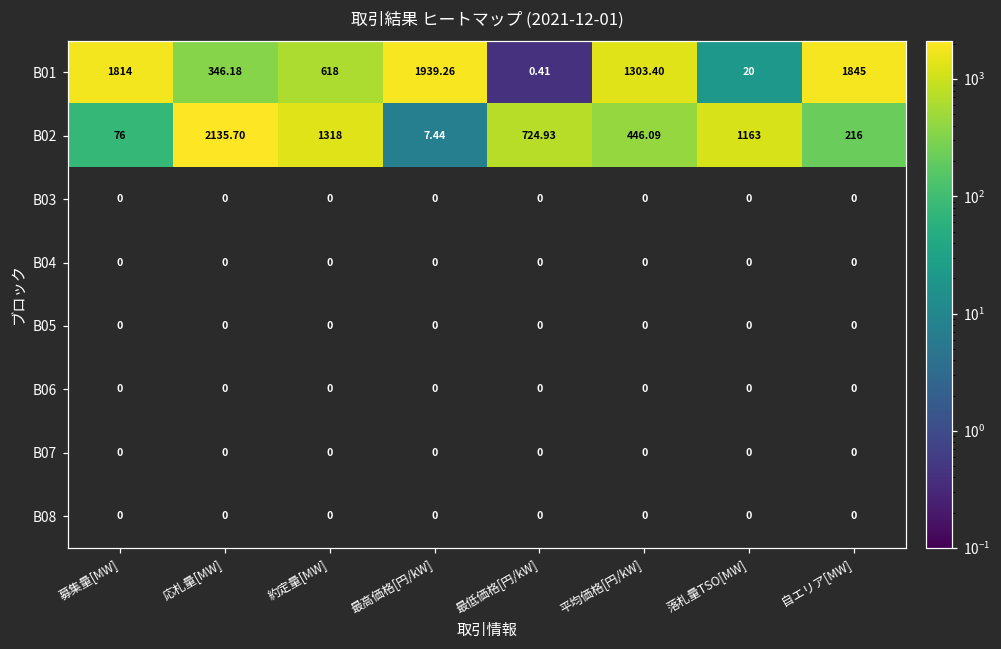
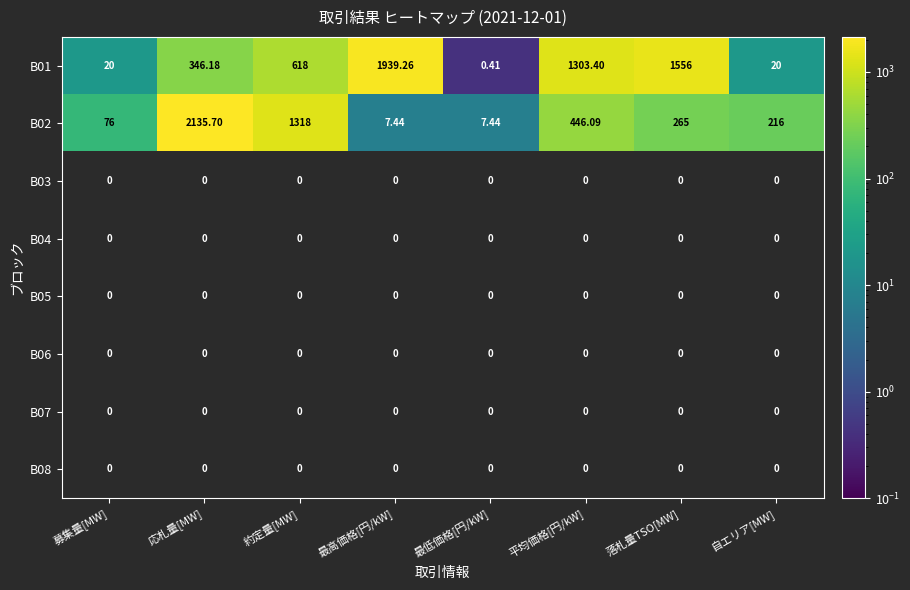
B01, 募集量[MW]: 1814 -> 20
B01, 落札量TSO[MW]: 20 -> 1556
B01, 自エリア[MW]: 1845 -> 20
B02, 最低価格[円/kW]: 724.93 -> 7.44
B02, 落札量TSO[MW]: 1163 -> 265
